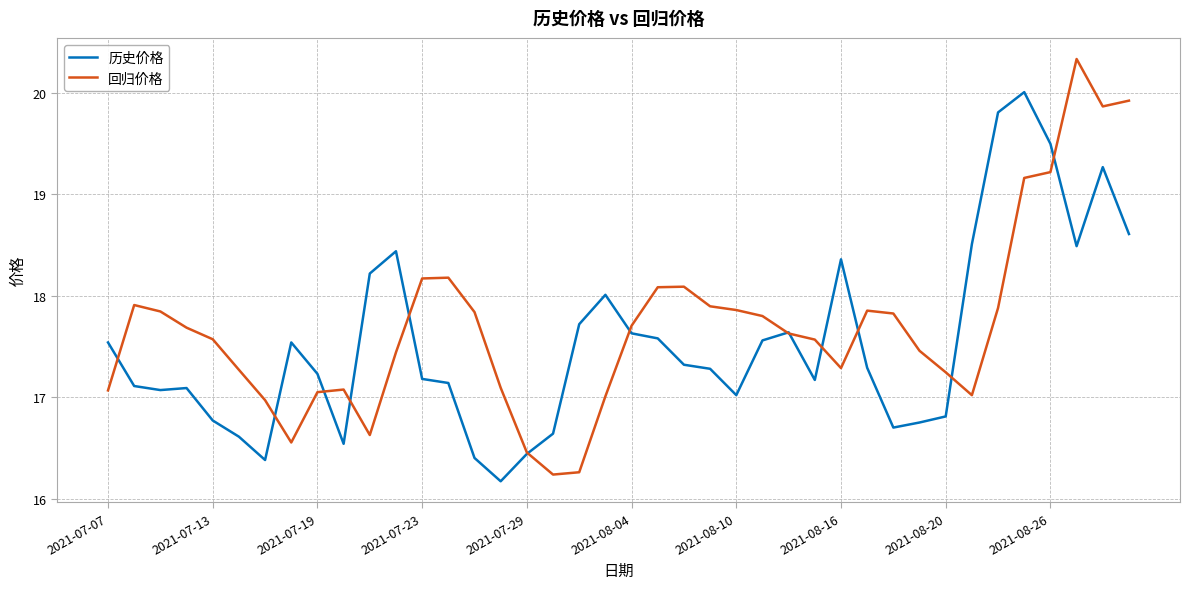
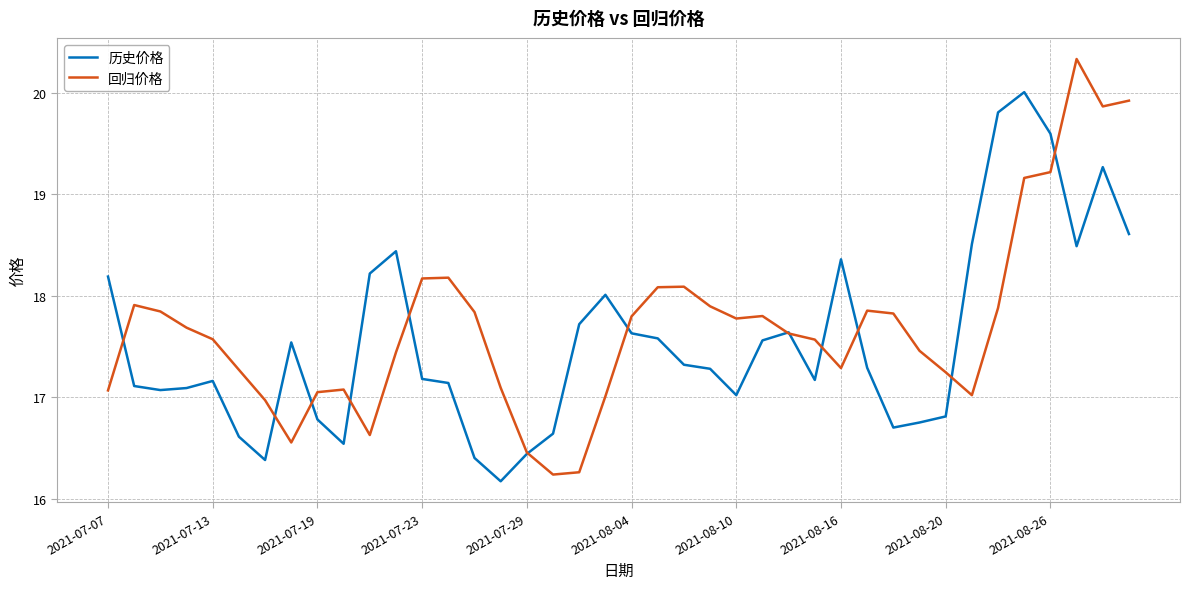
历史价格, 2021-07-07: 17.54 -> 18.19
历史价格, 2021-07-13: 16.77 -> 17.16
历史价格, 2021-07-19: 17.23 -> 16.78
回归价格, 2021-08-04: 17.70 -> 17.80
回归价格, 2021-08-10: 17.86 -> 17.78
历史价格, 2021-08-26: 19.5 -> 19.6
